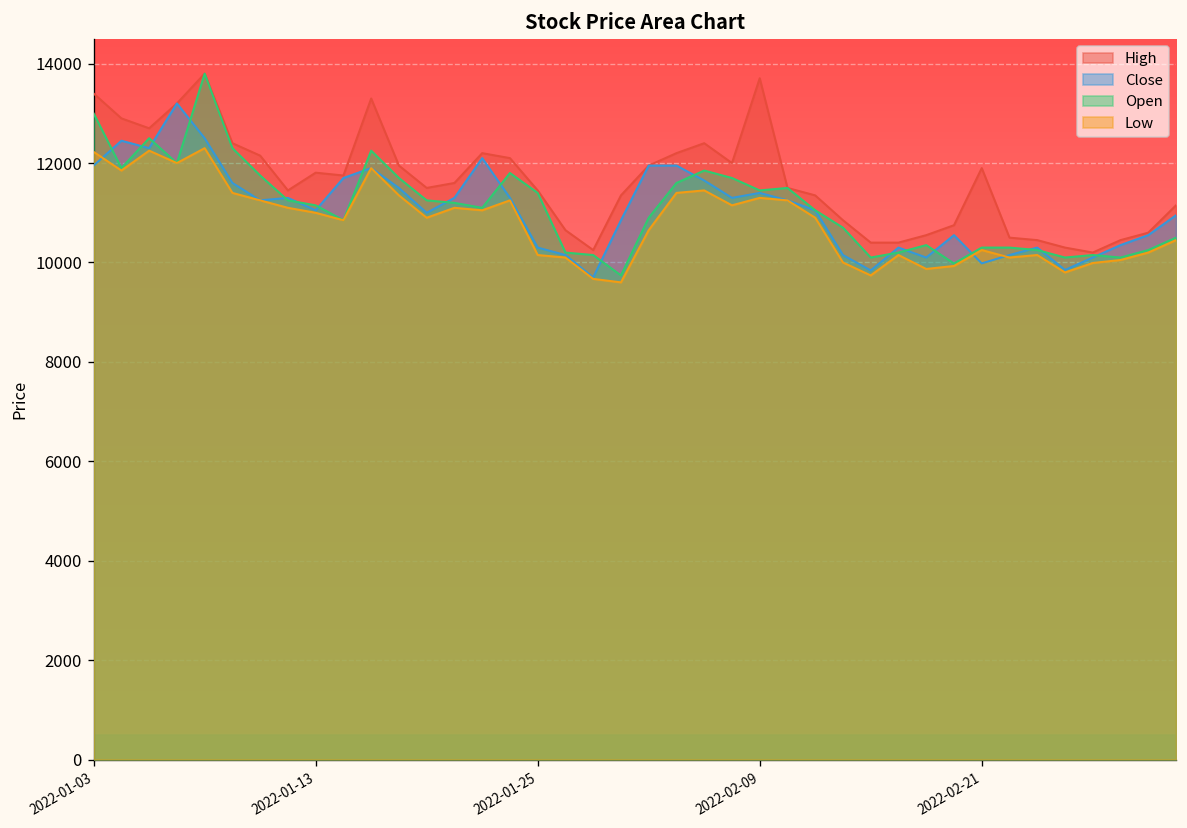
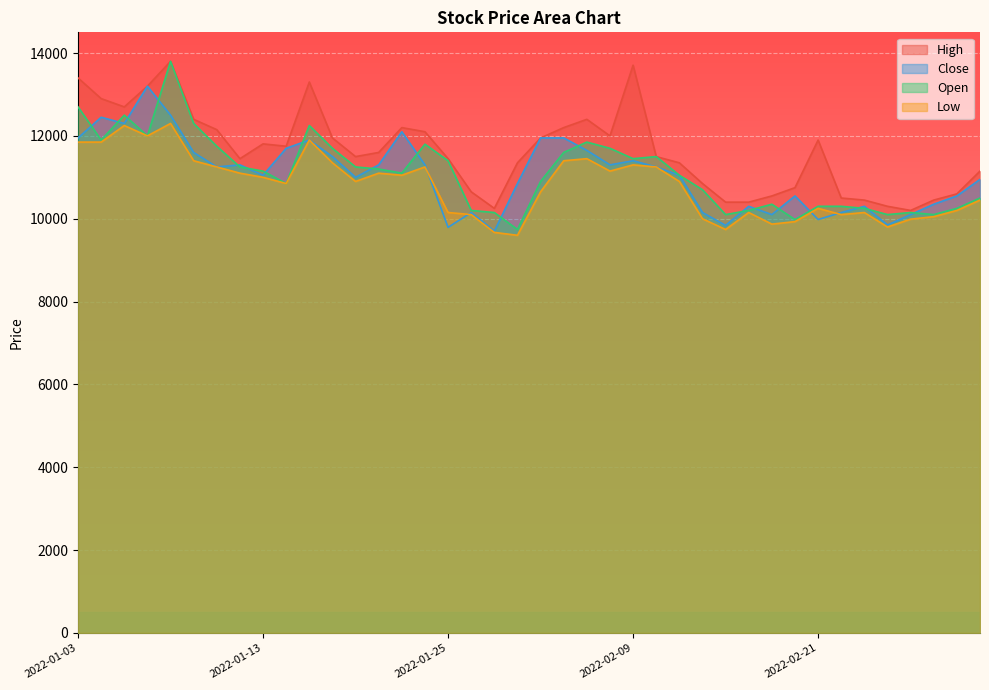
Open, 2022-01-03: 13000 -> 12700
Low, 2022-01-03: 12200 -> 11900
Close, 2022-01-25: 10300 -> 9800
